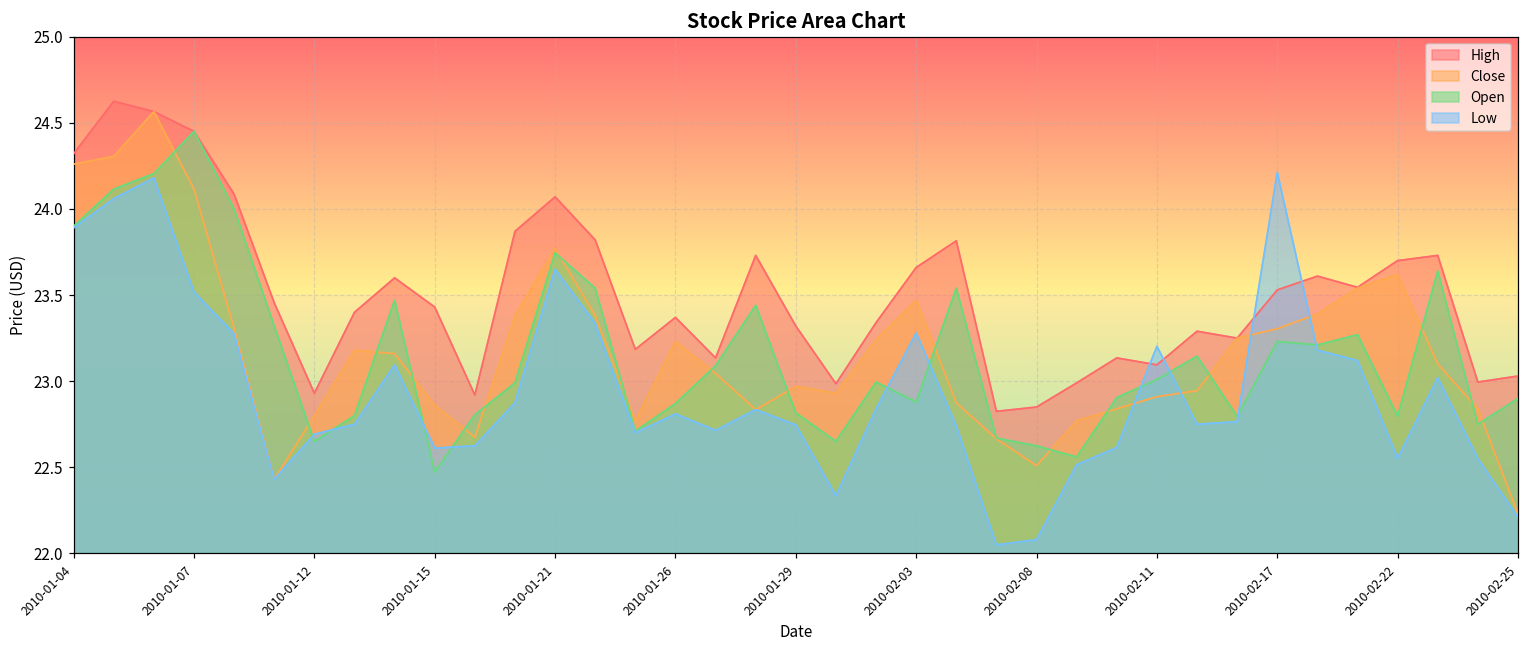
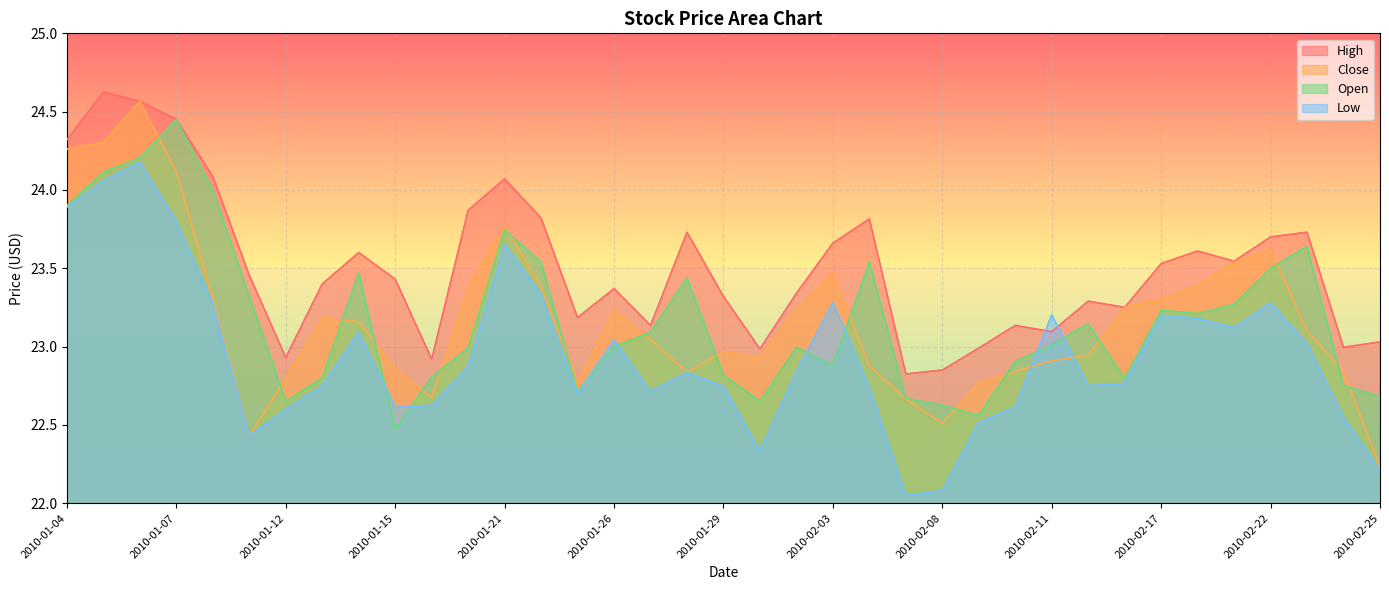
Low, 2010-01-07: 23.52 -> 23.80
Low, 2010-01-12: 22.69 -> 22.60
Open, 2010-01-26: 22.87 -> 23.00
Low, 2010-01-26: 22.81 -> 23.04
Low, 2010-02-17: 24.21 -> 23.20
Open, 2010-02-22: 22.80 -> 23.50
Low, 2010-02-22: 22.55 -> 23.28
Open, 2010-02-25: 22.90 -> 22.68
